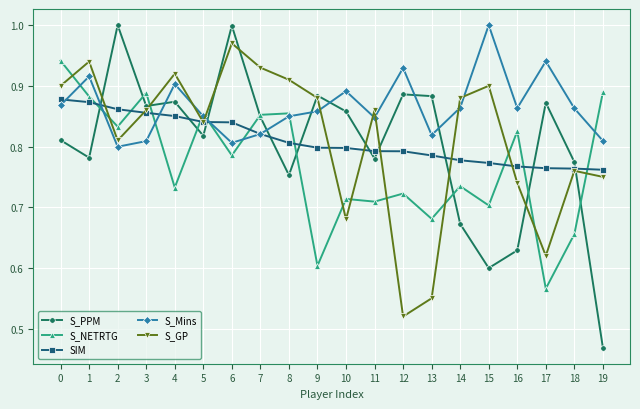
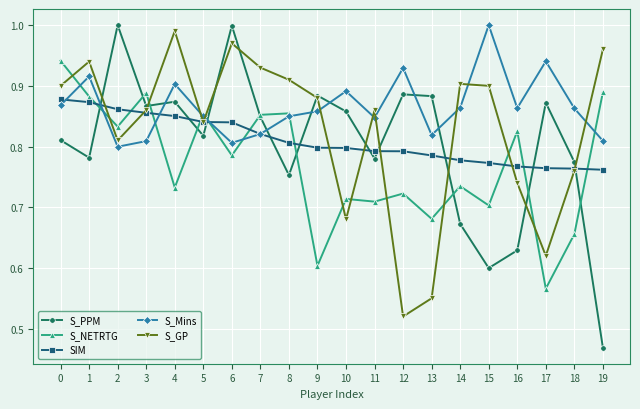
S_GP, 4: 0.92 -> 0.99
S_GP, 14: 0.88 -> 0.90
S_GP, 19: 0.75 -> 0.96
